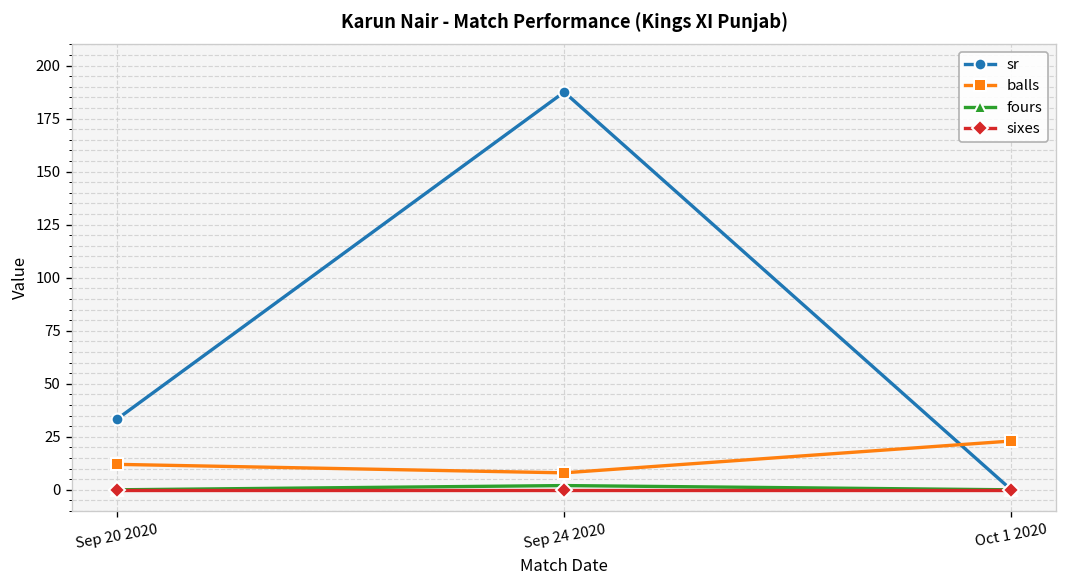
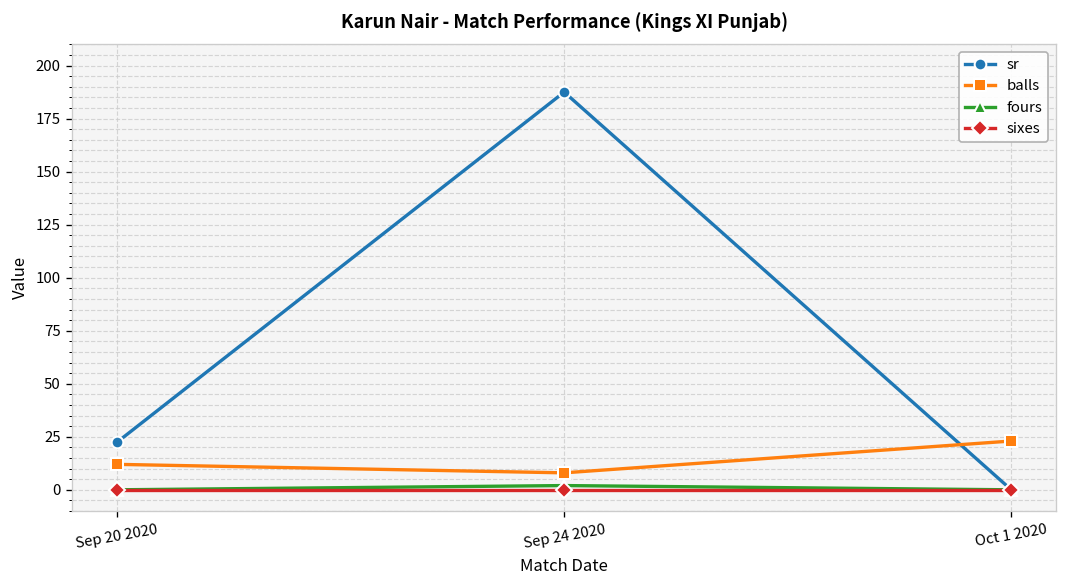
sr, Sep 20 2020: 33 -> 22
